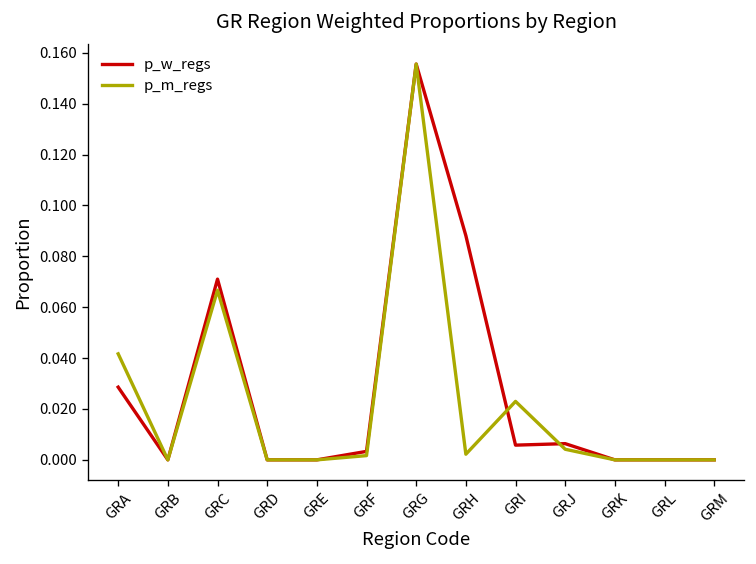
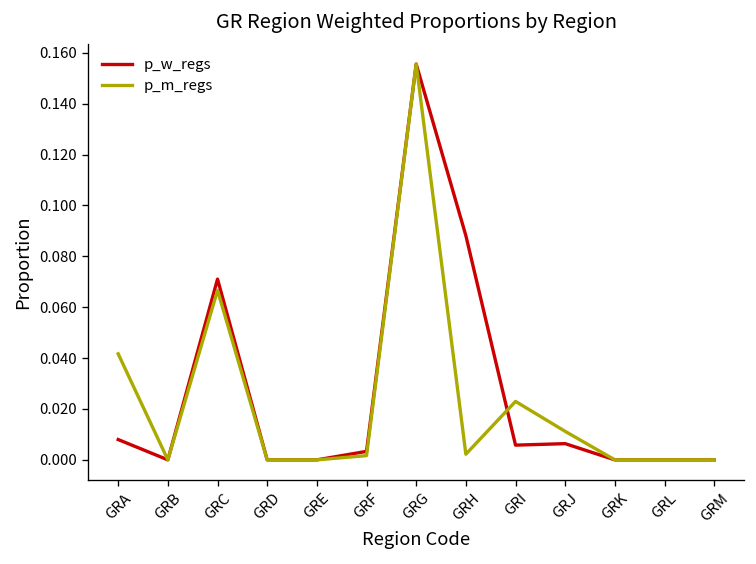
p_w_regs, GRA: 0.029 -> 0.008
p_m_regs, GRJ: 0.004 -> 0.011
